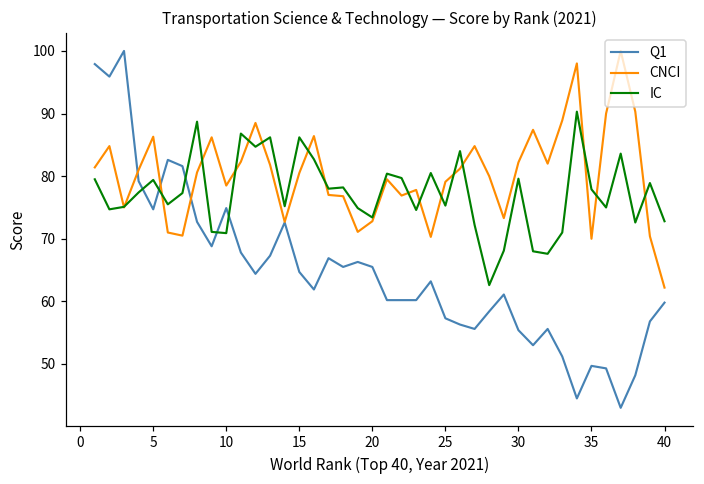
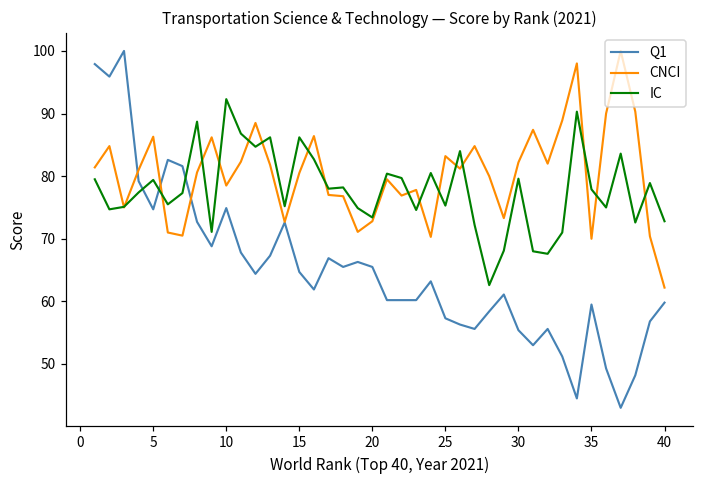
IC, 10: 71 -> 92
CNCI, 25: 79 -> 83
Q1, 35: 50 -> 60
